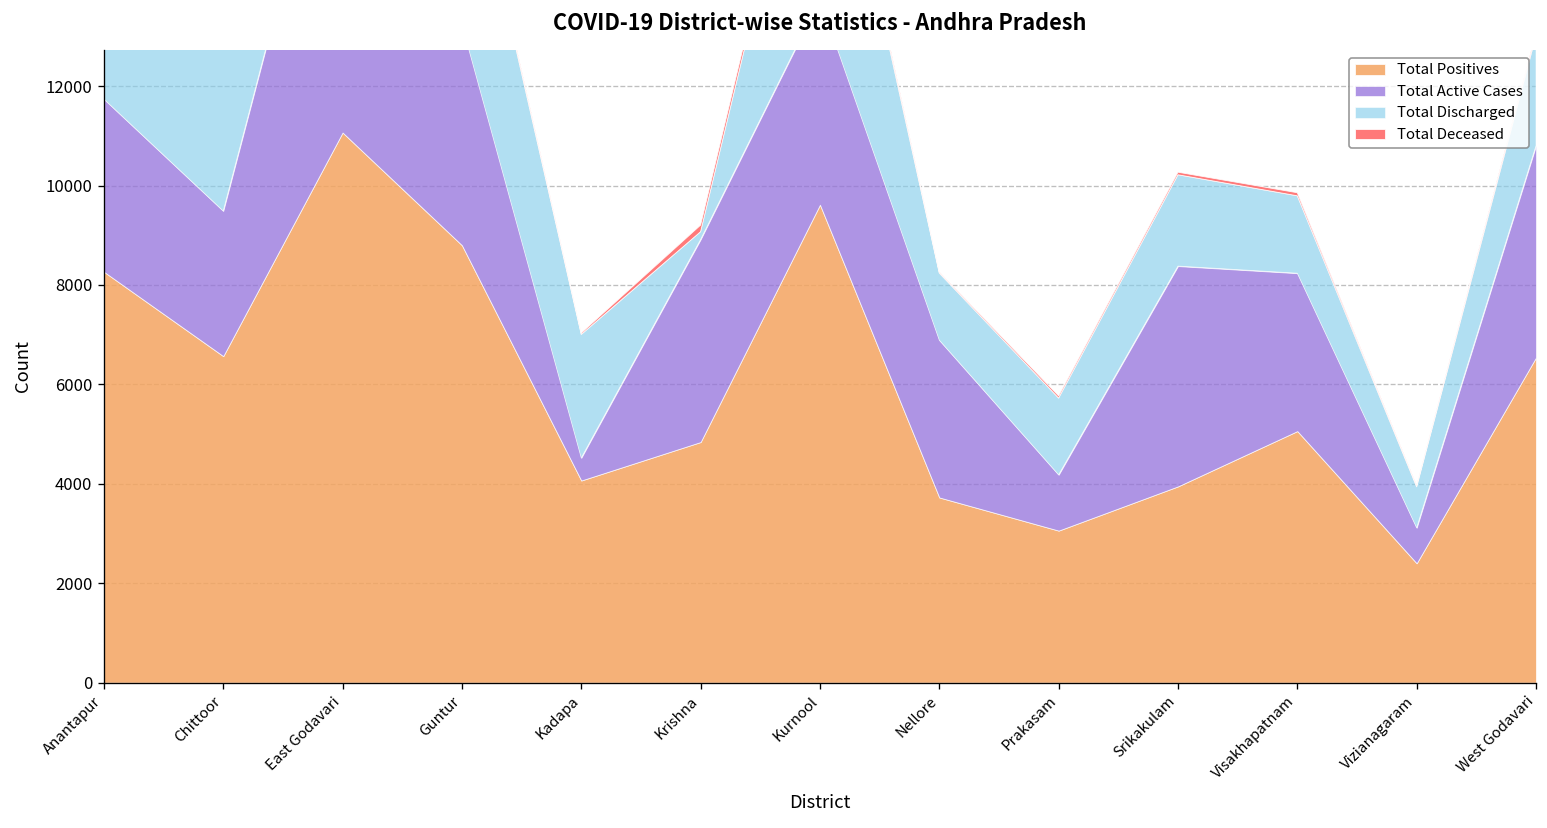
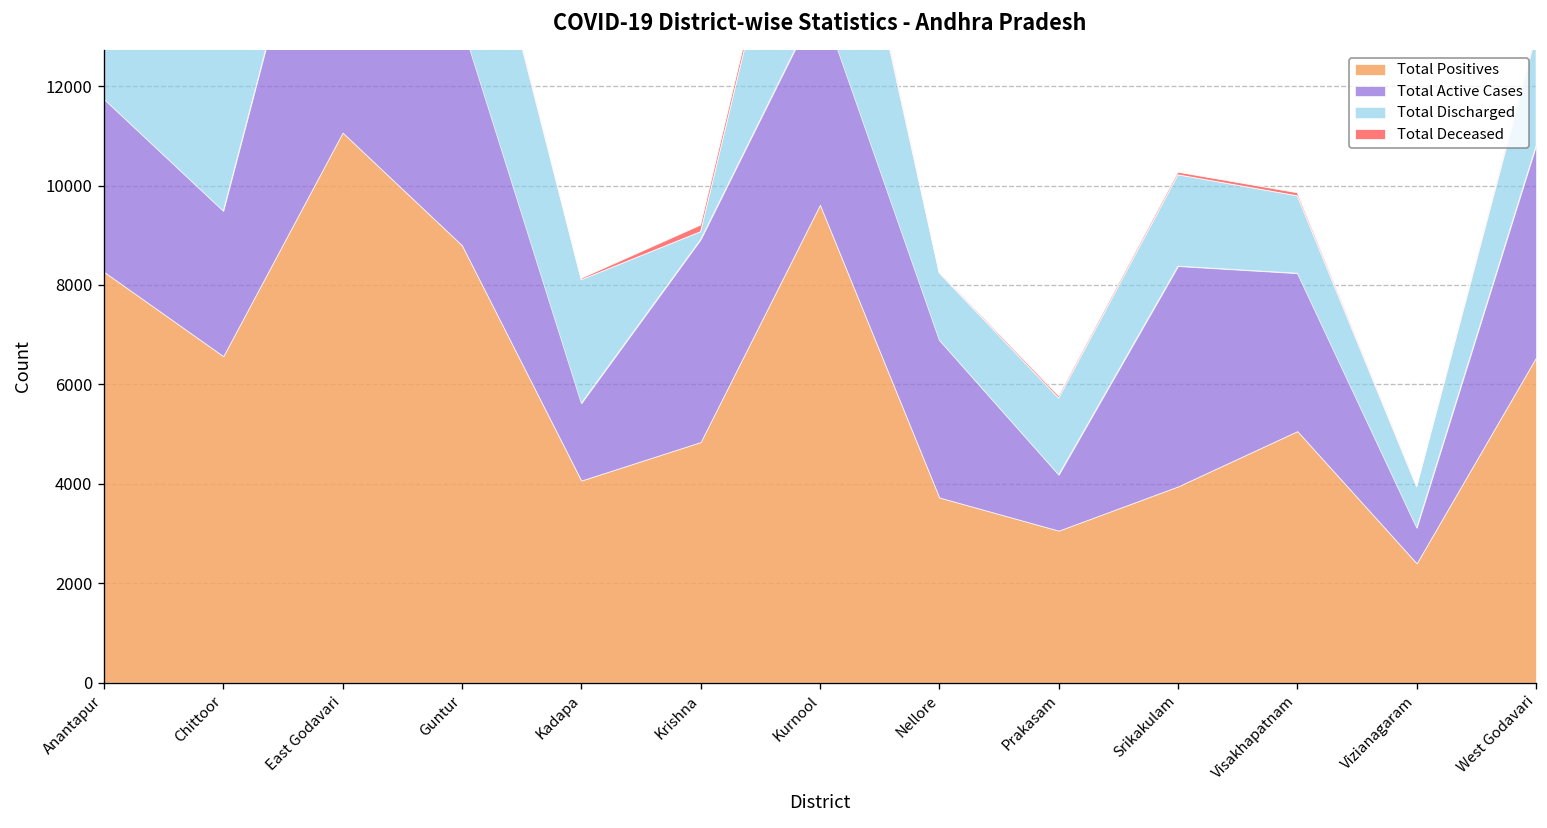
Total Active Cases, Kadapa: 500 -> 1600
